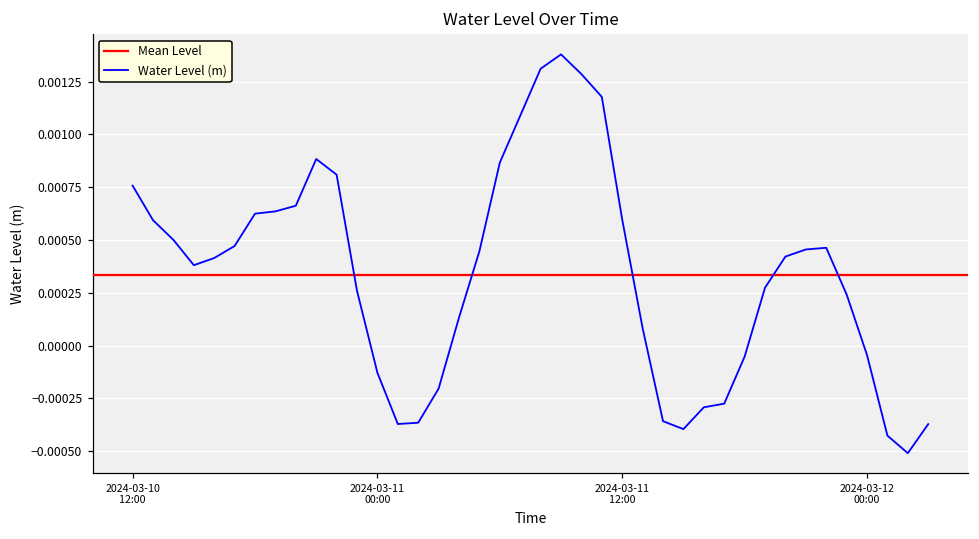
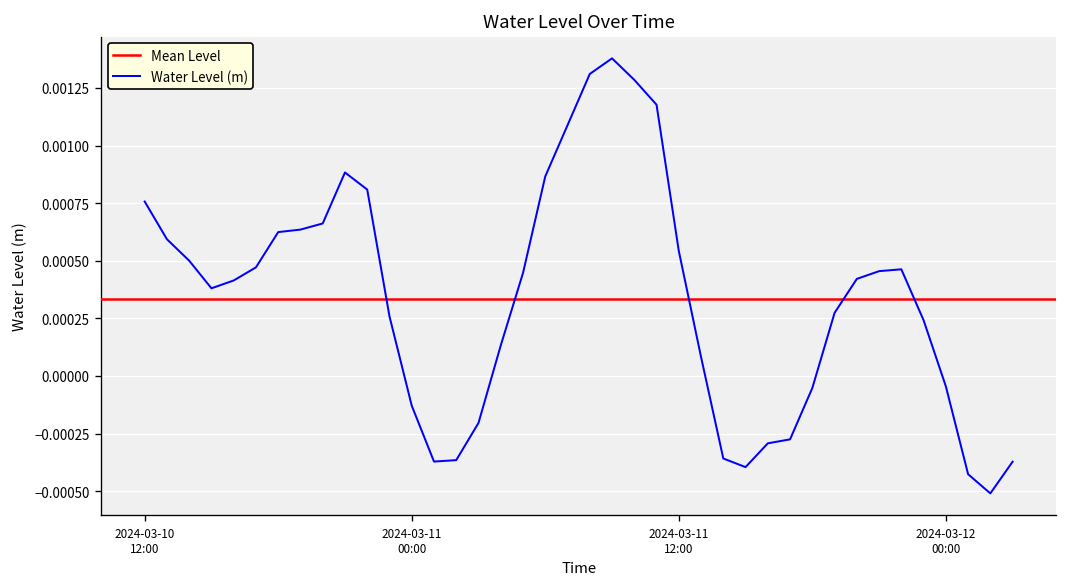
2024-03-11 12:00: 0.00060 -> 0.00054
